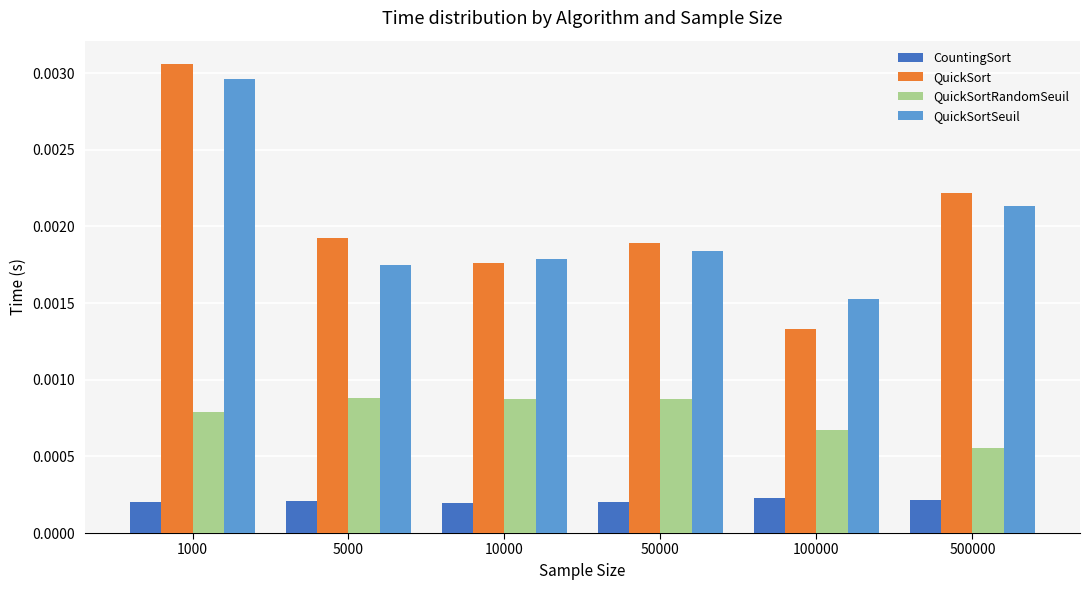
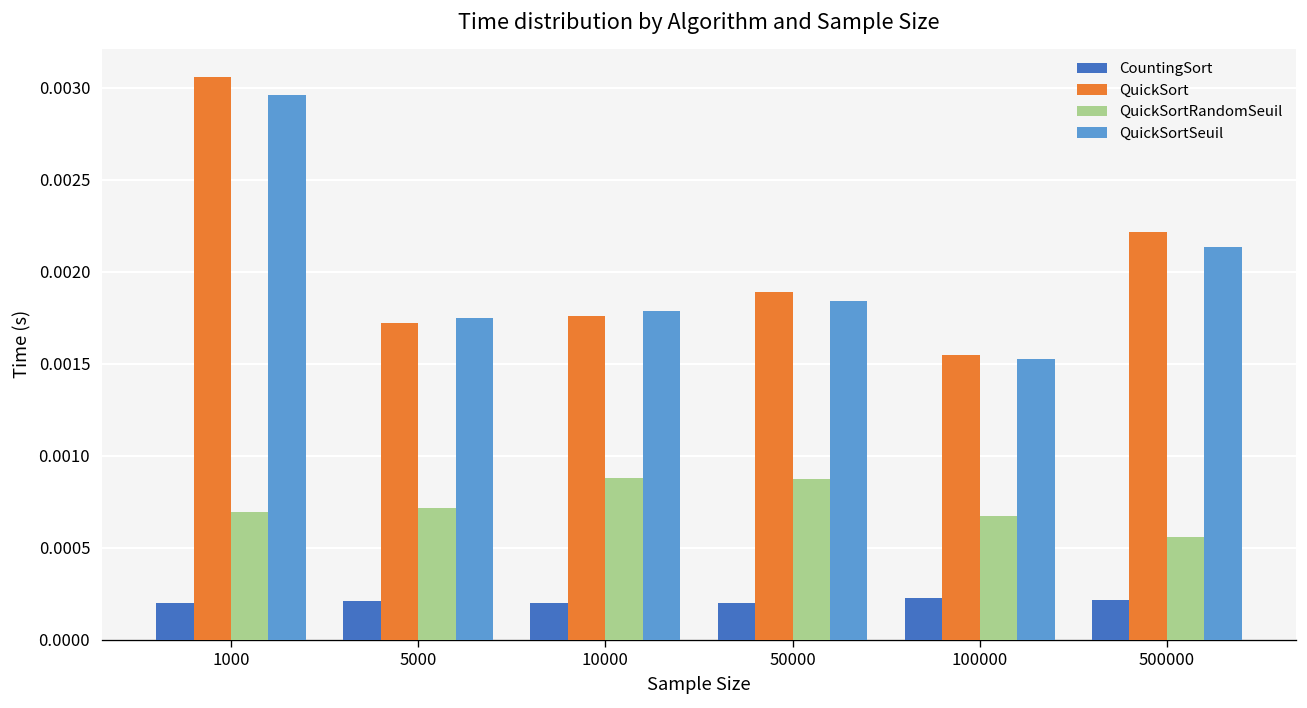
QuickSortRandomSeuil, 1000: 0.00079 -> 0.00069
QuickSort, 5000: 0.00192 -> 0.00172
QuickSortRandomSeuil, 5000: 0.00088 -> 0.00071
QuickSort, 100000: 0.00133 -> 0.00155
